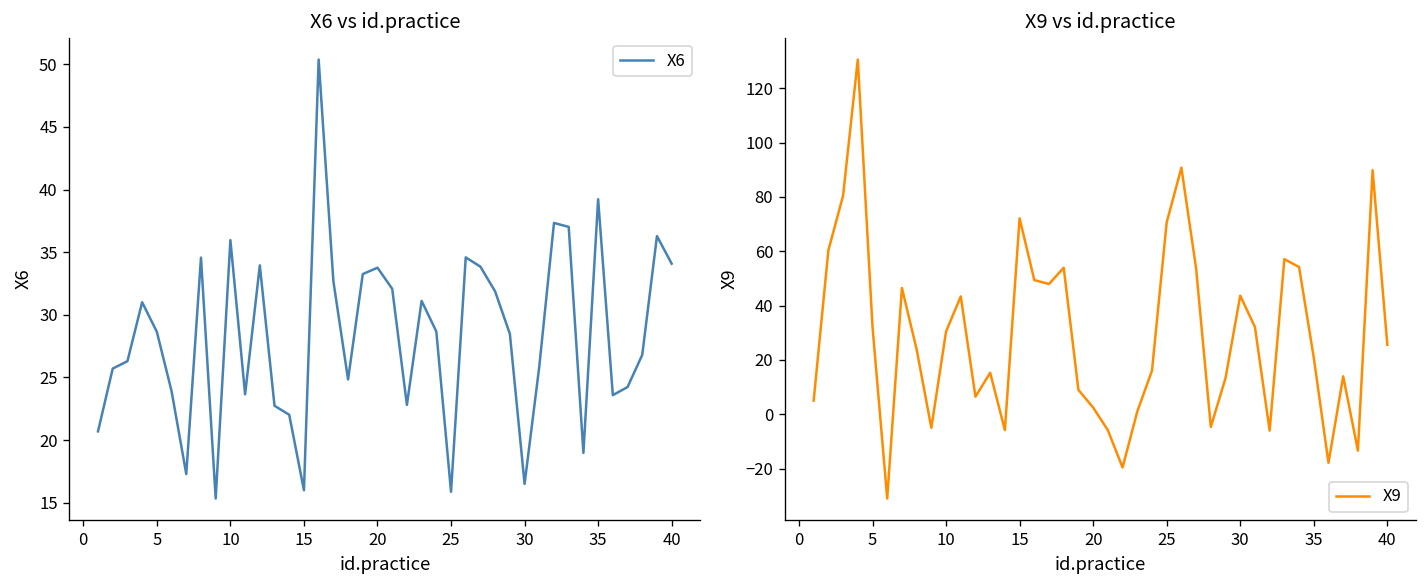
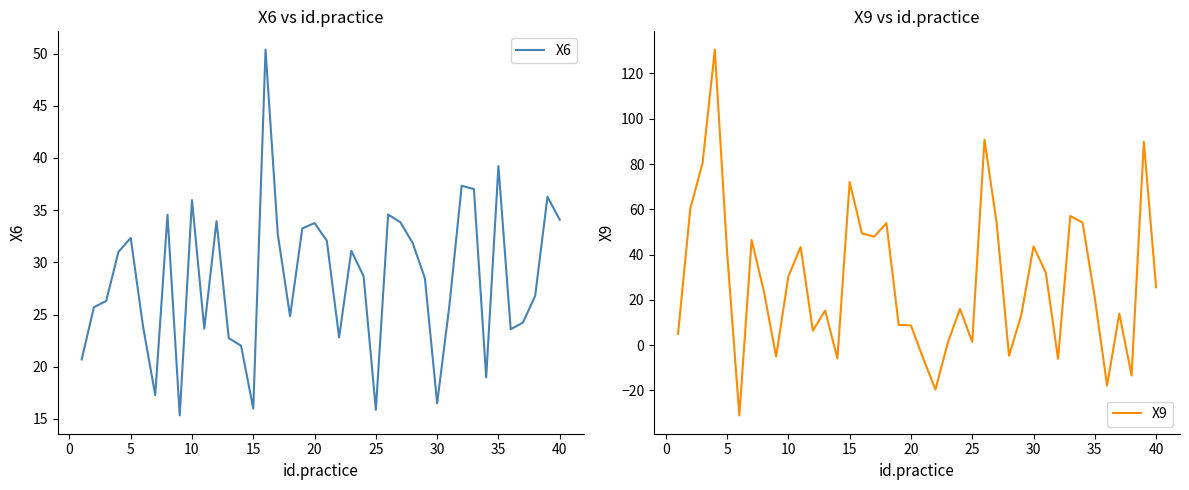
X6 vs id.practice, 5: 28.6 -> 32.3
X9 vs id.practice, 5: 32 -> 41
X9 vs id.practice, 20: 2 -> 9
X9 vs id.practice, 25: 71 -> 2
